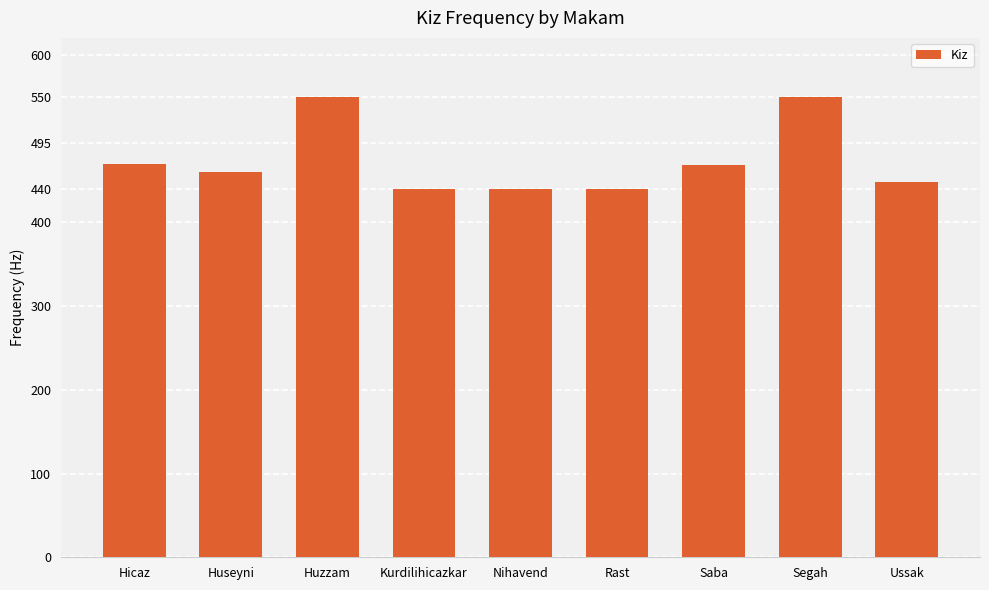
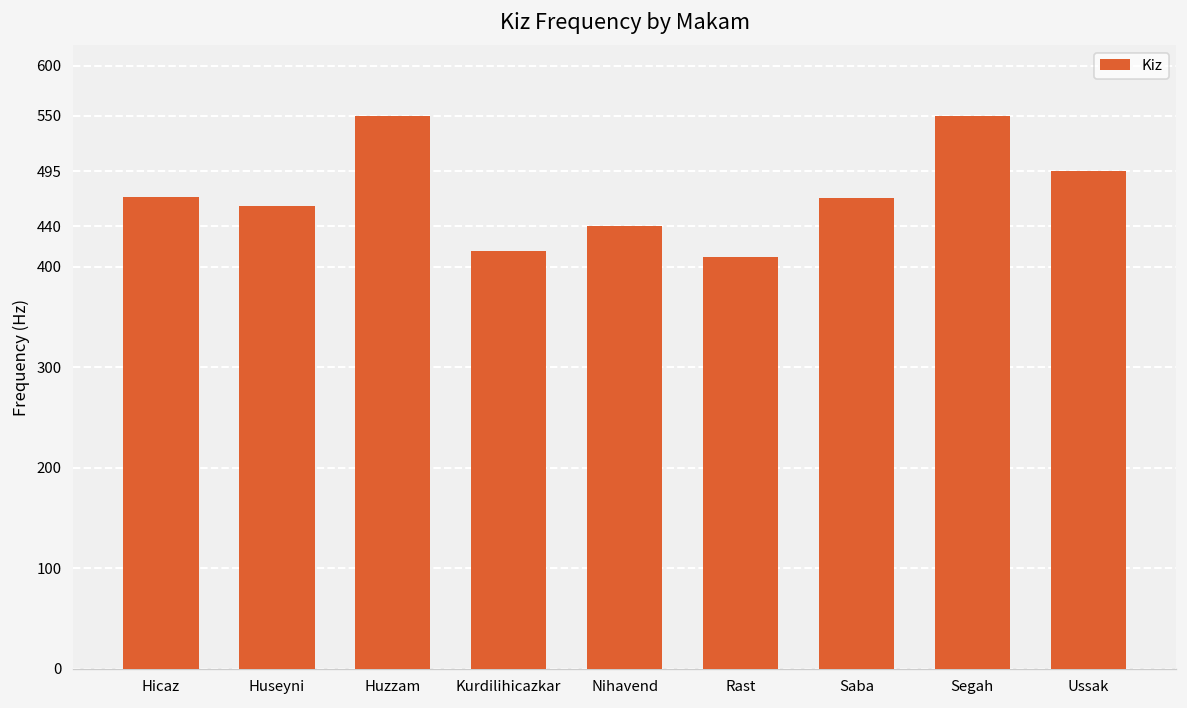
Kurdilihicazkar: 440 -> 420
Rast: 440 -> 410
Ussak: 450 -> 500
